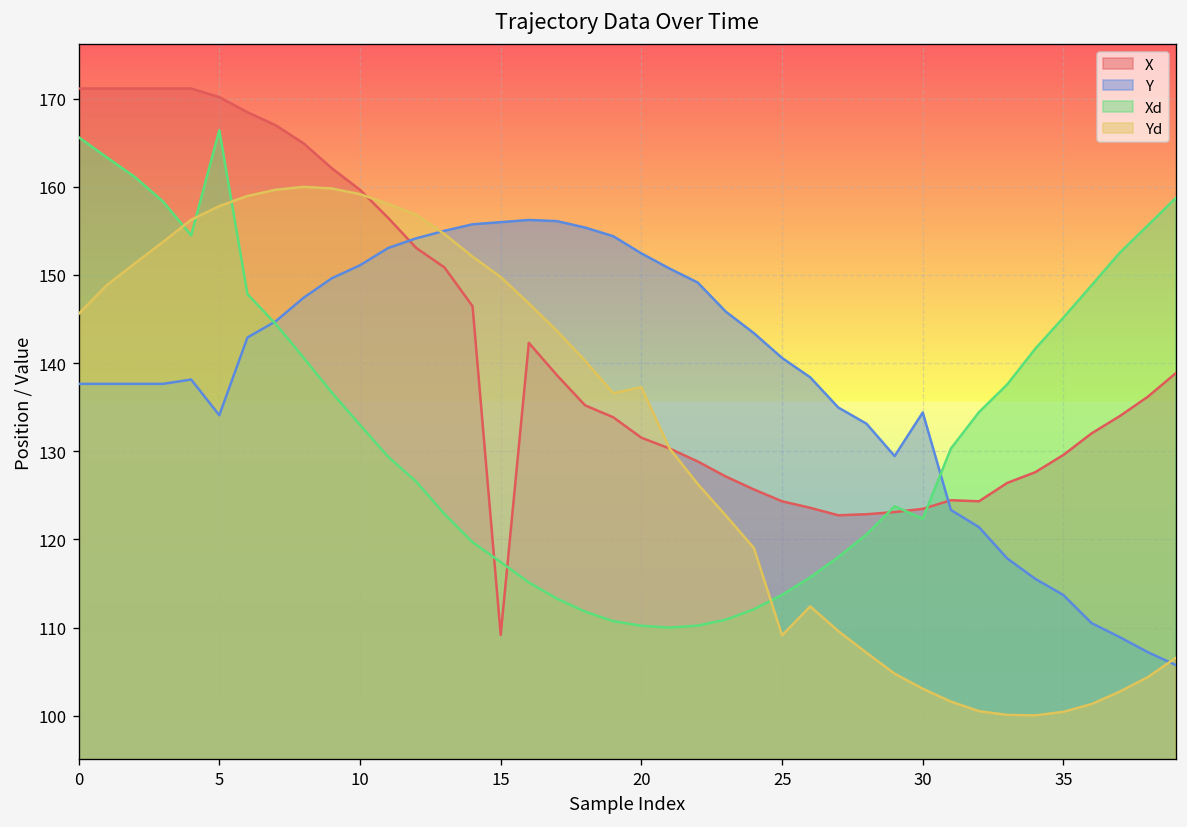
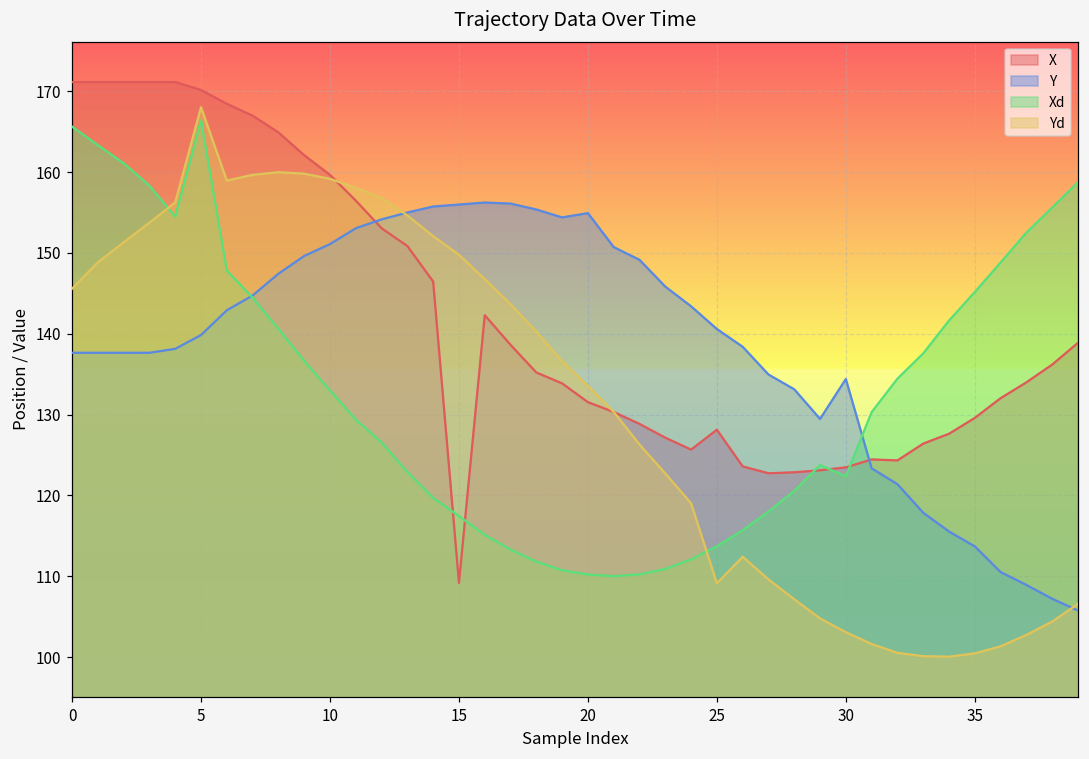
Y, 5: 134 -> 140
Yd, 5: 158 -> 168
Y, 20: 152 -> 155
Yd, 20: 137 -> 134
X, 25: 124 -> 128
